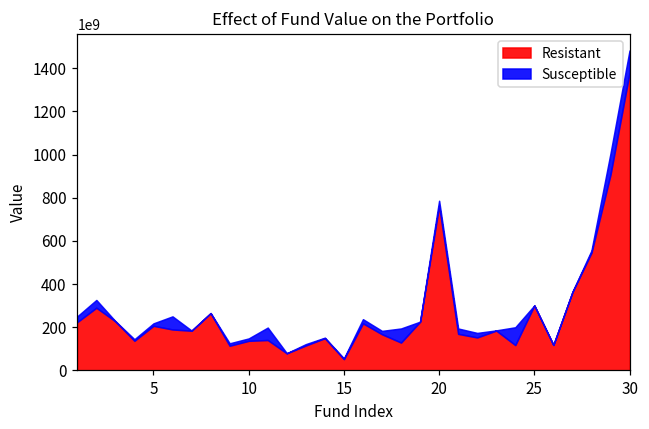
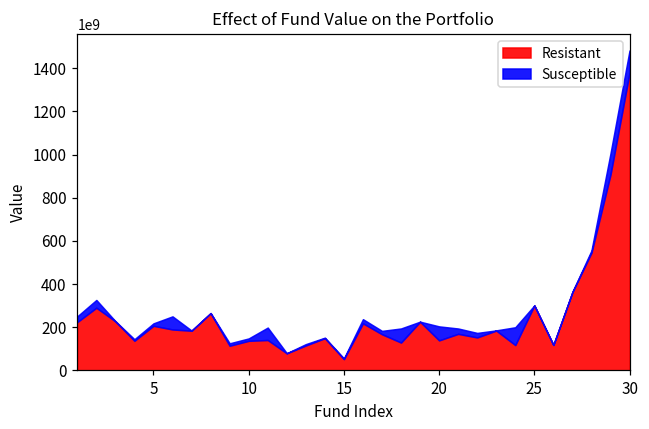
Resistant, 20: 760000000000 -> 140000000000
Susceptible, 20: 20000000000 -> 60000000000
